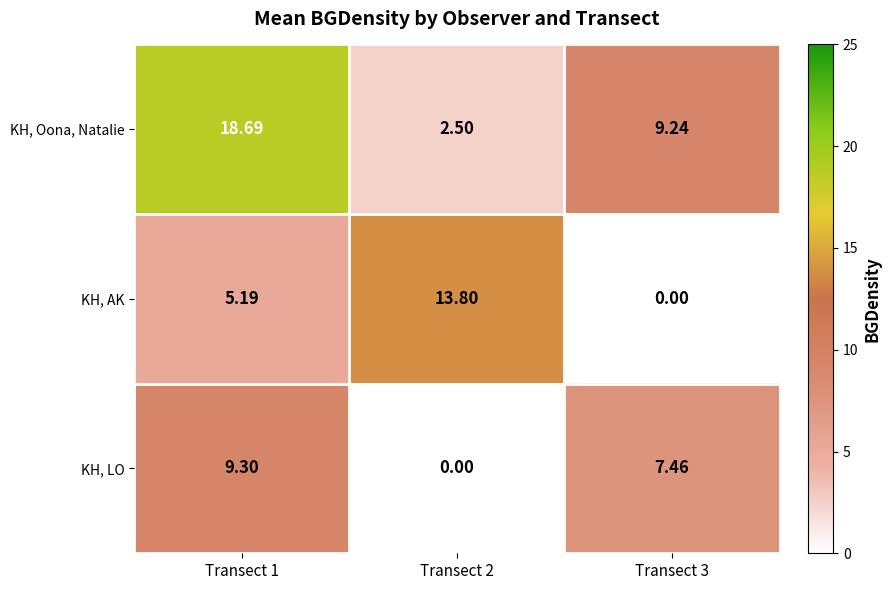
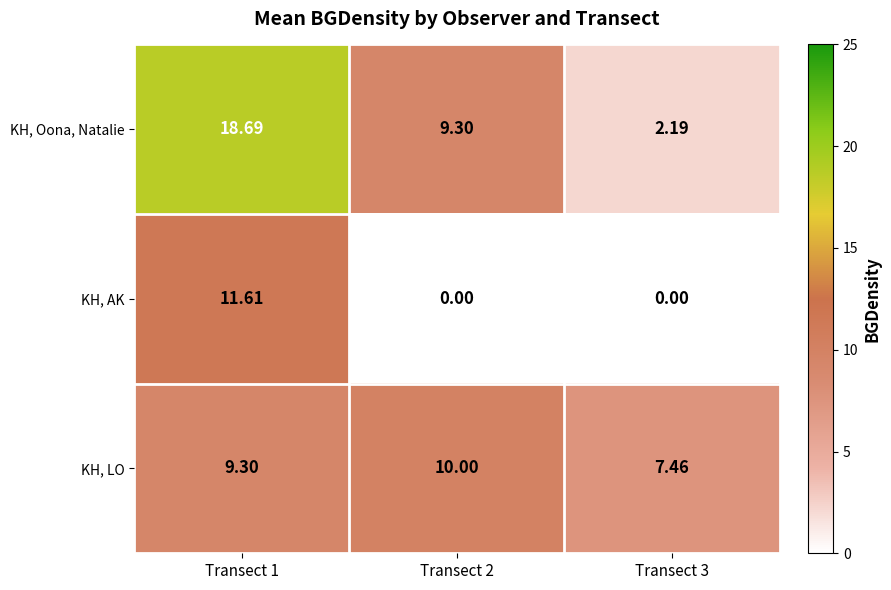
KH, Oona, Natalie, Transect 2: 2.50 -> 9.30
KH, Oona, Natalie, Transect 3: 9.24 -> 2.19
KH, AK, Transect 1: 5.19 -> 11.61
KH, AK, Transect 2: 13.80 -> 0.00
KH, LO, Transect 2: 0.00 -> 10.00
